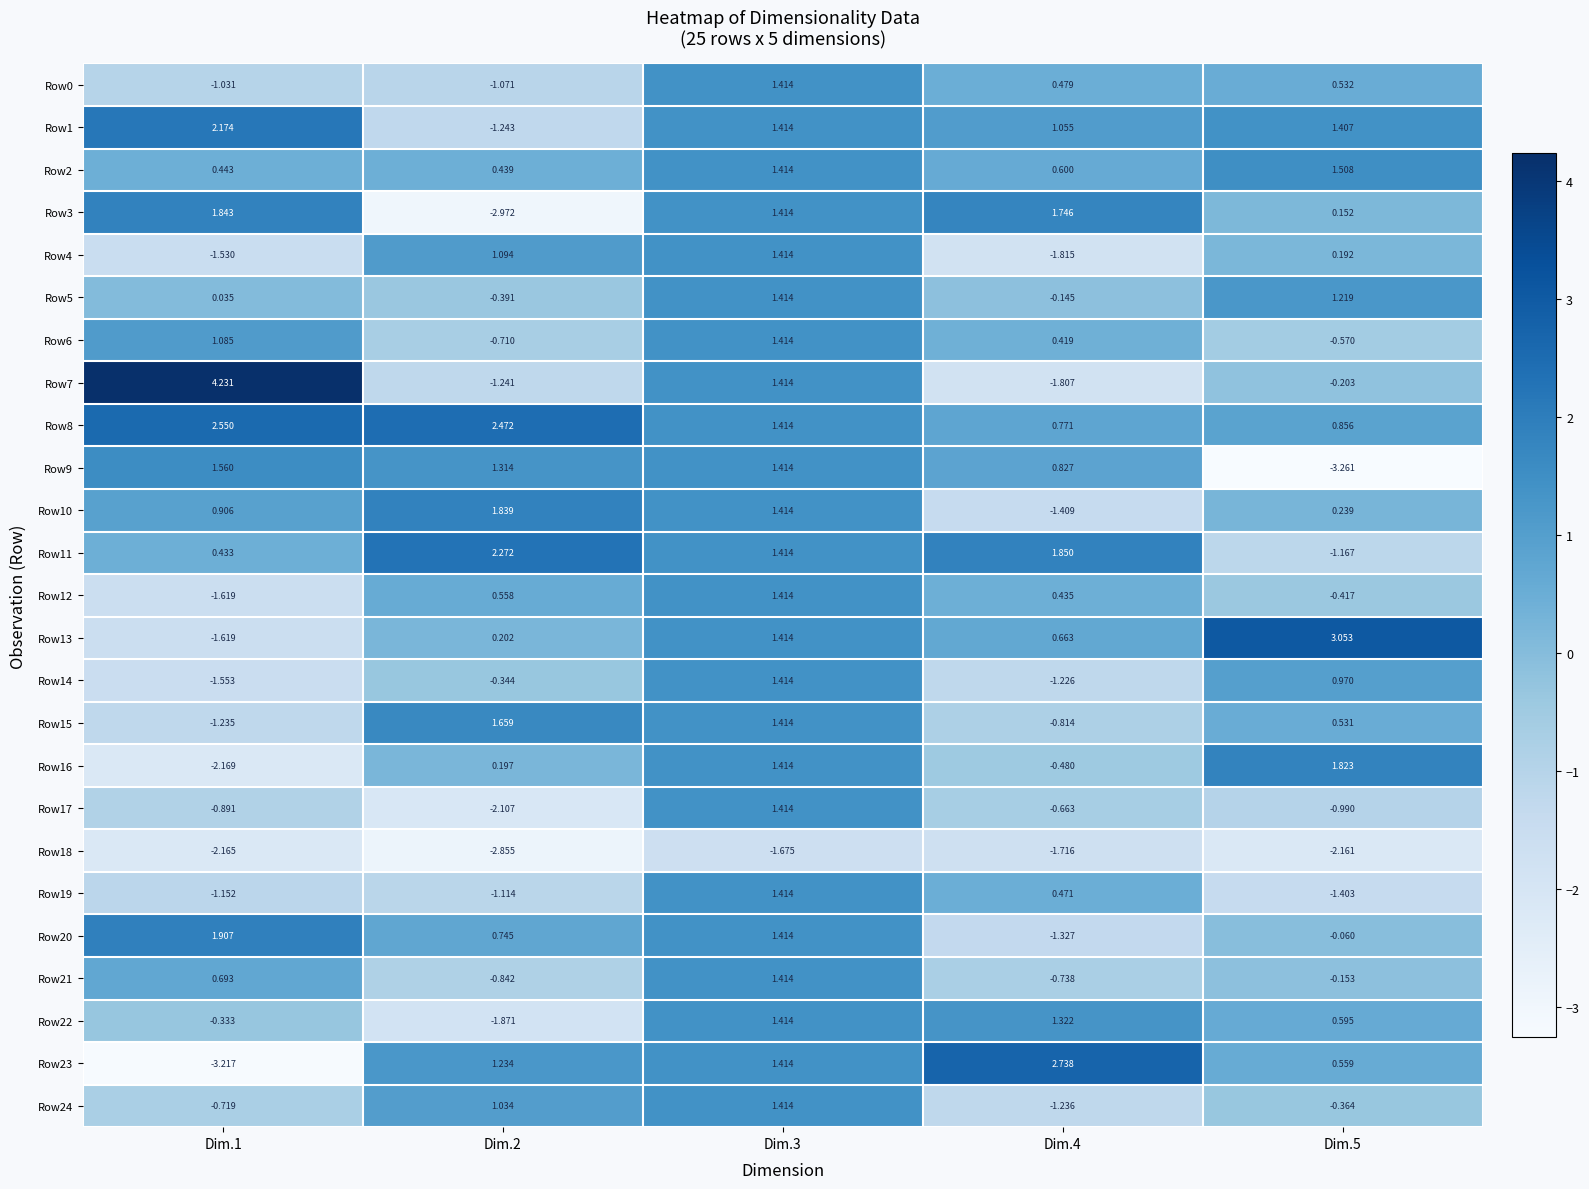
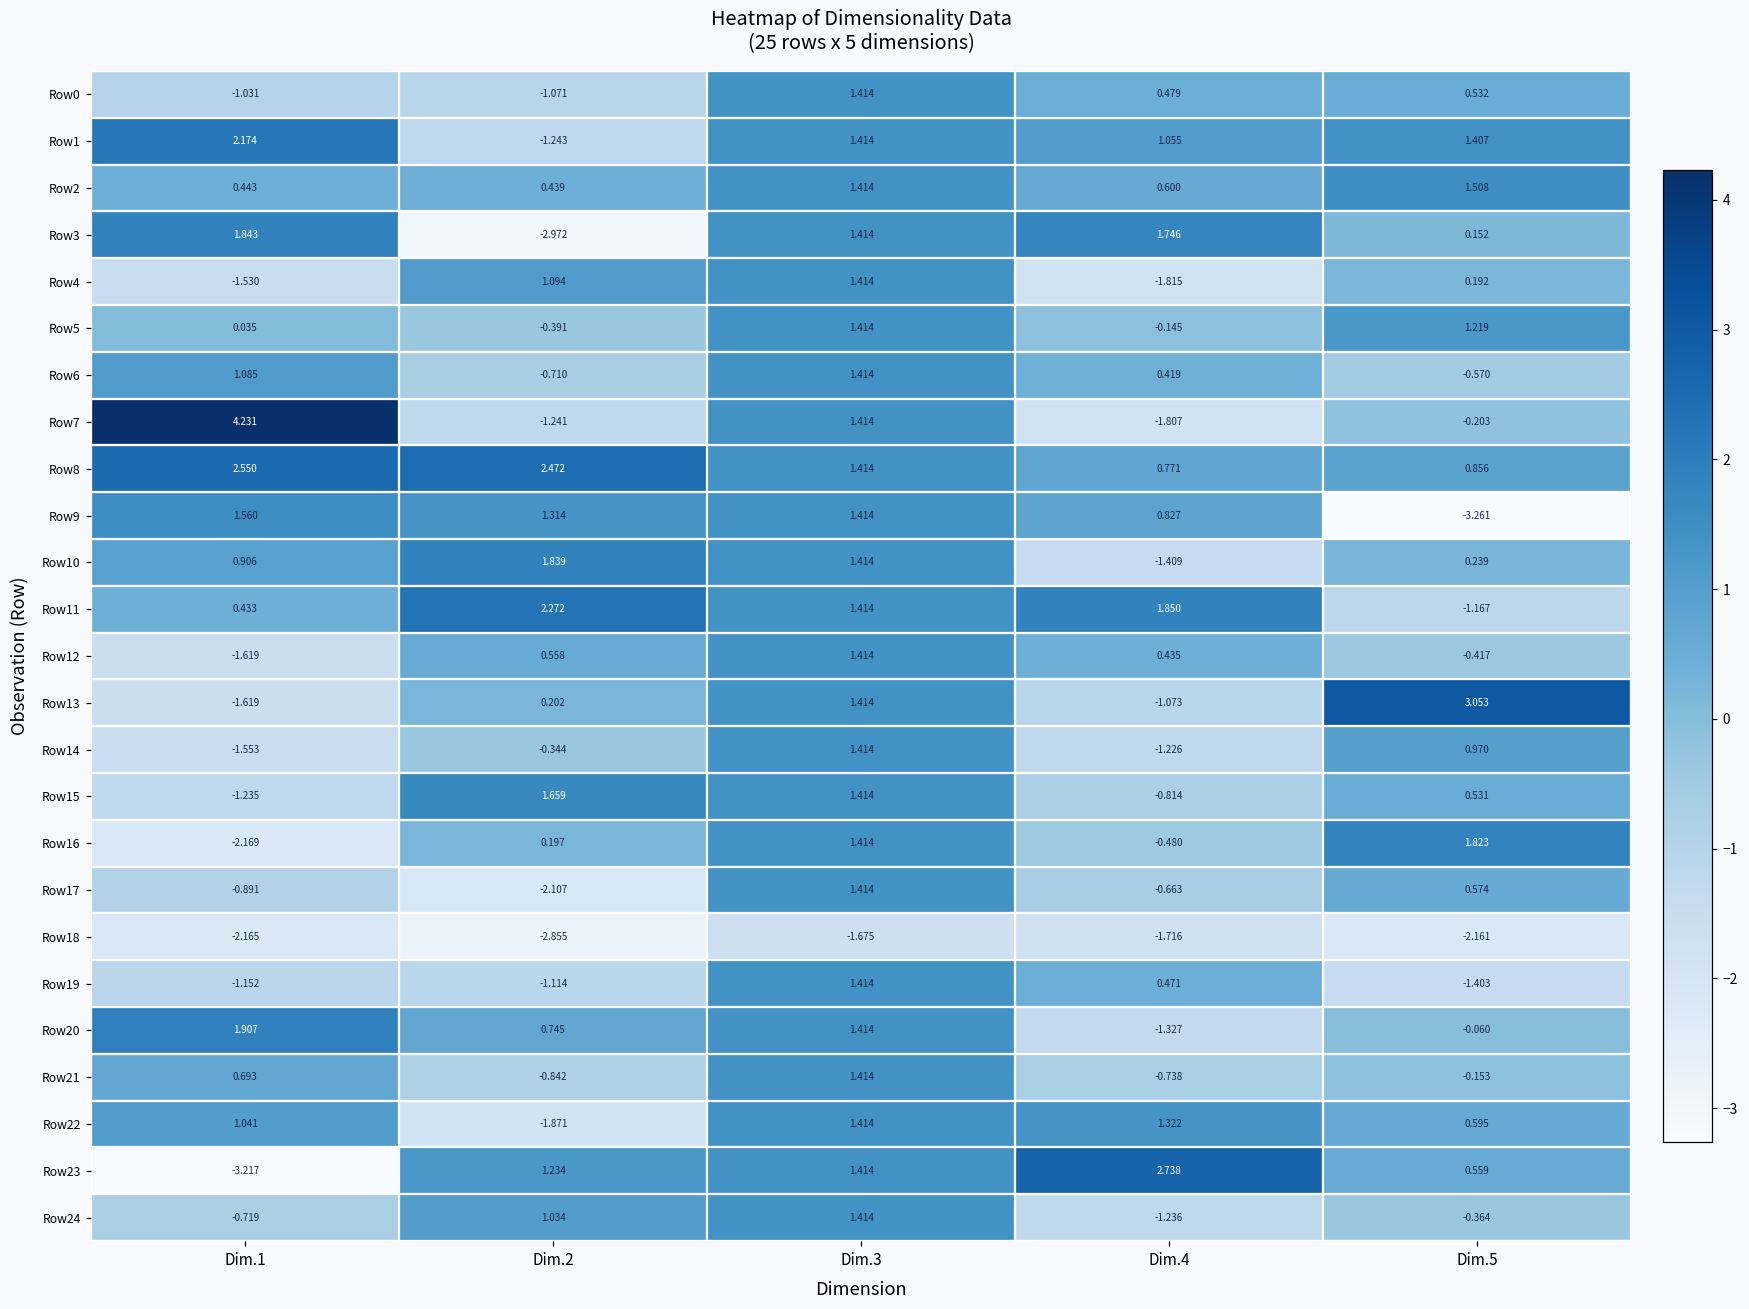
Row13, Dim.4: 0.663 -> -1.073
Row17, Dim.5: -0.990 -> 0.574
Row22, Dim.1: -0.333 -> 1.041
